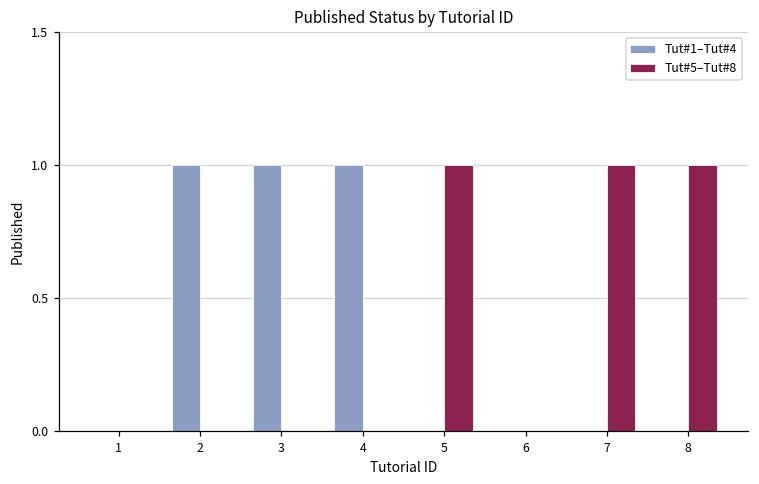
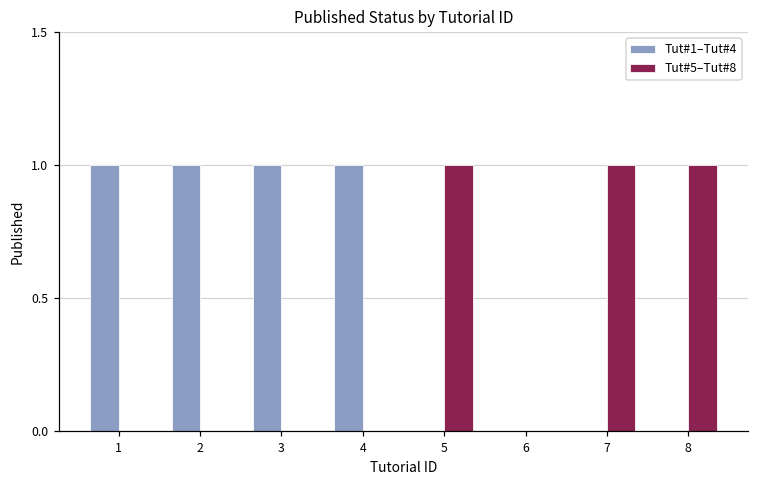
Tut#1–Tut#4, 1: 0 -> 1
